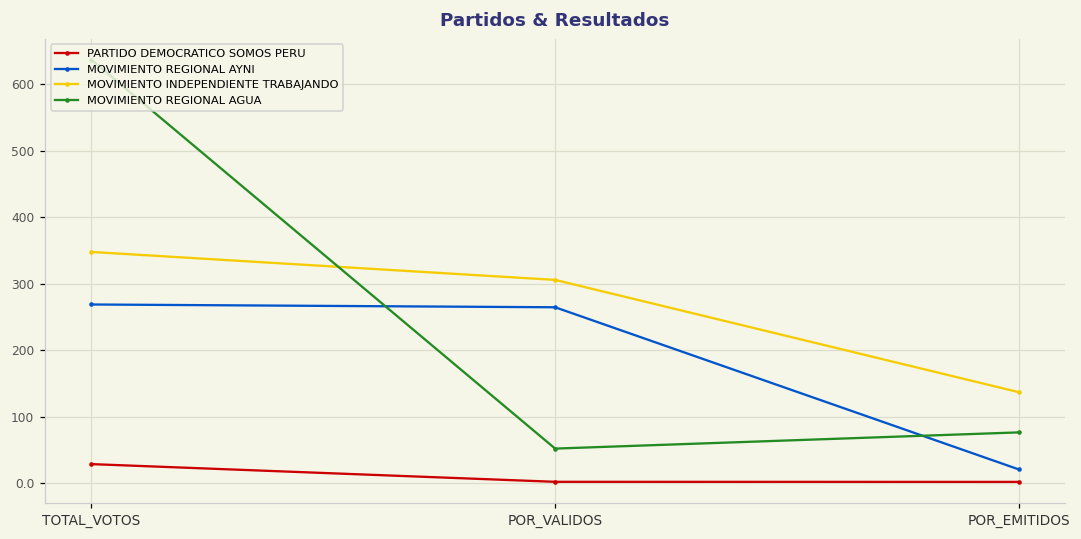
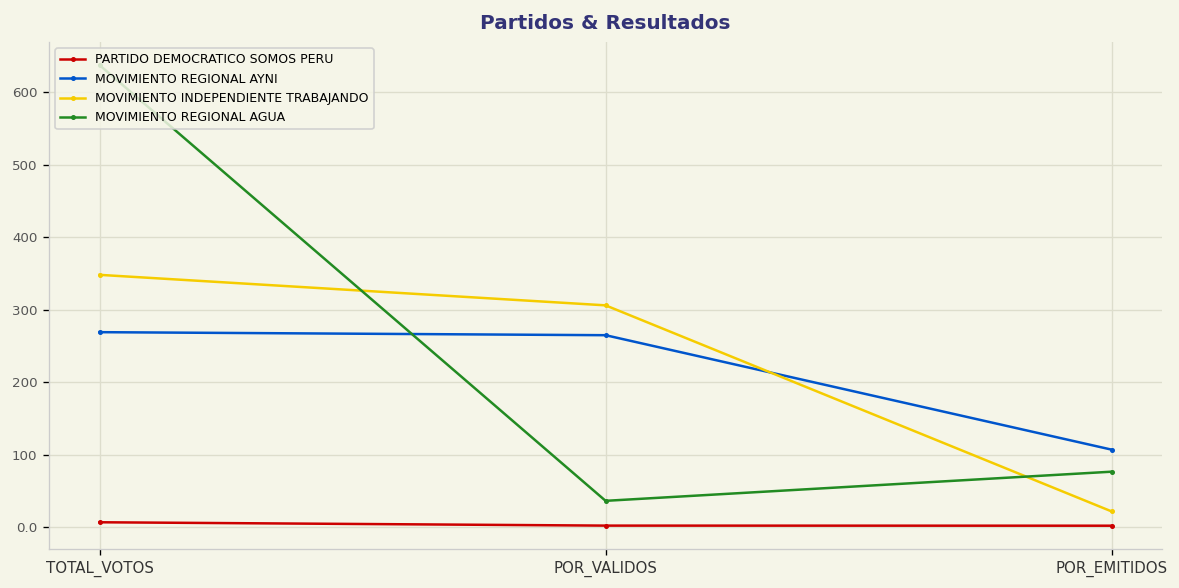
PARTIDO DEMOCRATICO SOMOS PERU, TOTAL_VOTOS: 30 -> 10
MOVIMIENTO REGIONAL AGUA, POR_VALIDOS: 50 -> 40
MOVIMIENTO REGIONAL AYNI, POR_EMITIDOS: 20 -> 110
MOVIMIENTO INDEPENDIENTE TRABAJANDO, POR_EMITIDOS: 140 -> 20
